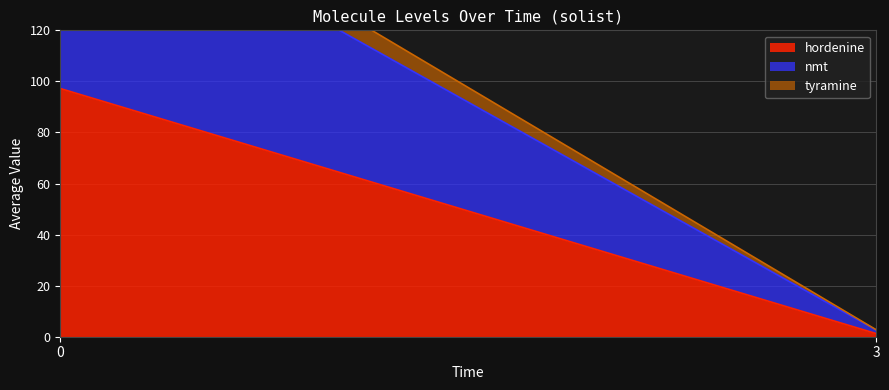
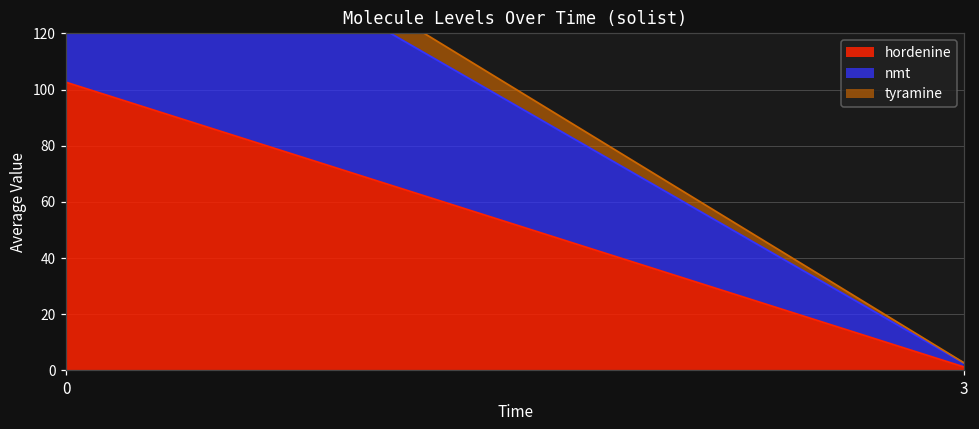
hordenine, 0: 97 -> 103
